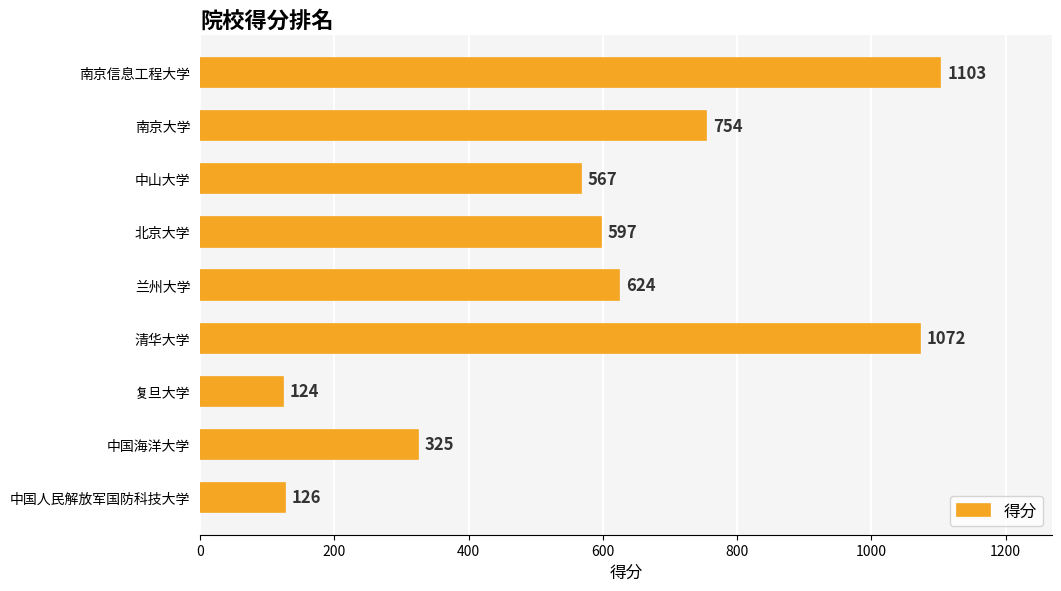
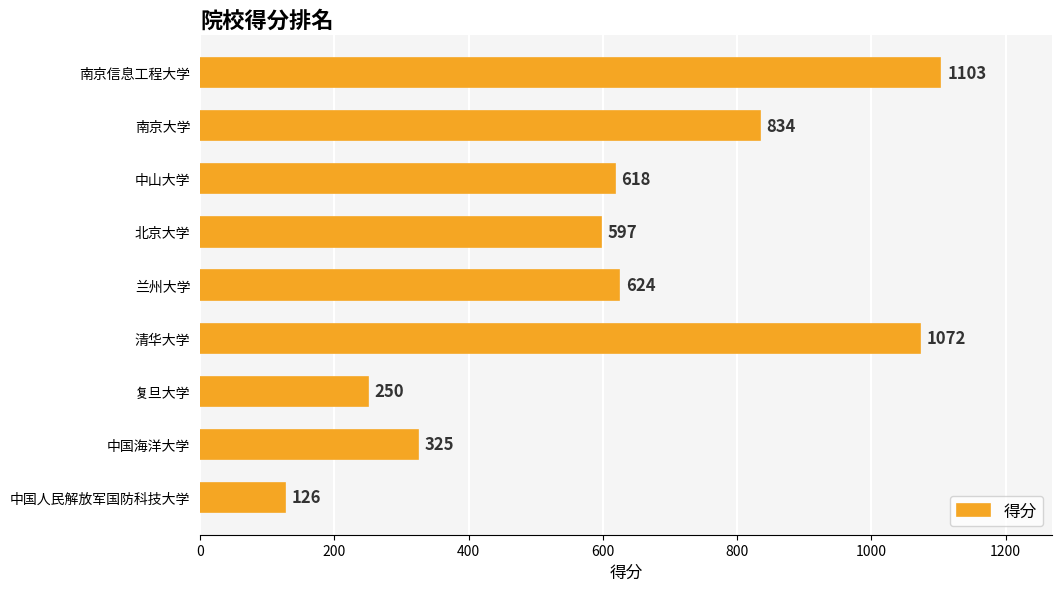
南京大学: 754 -> 834
中山大学: 567 -> 618
复旦大学: 124 -> 250
